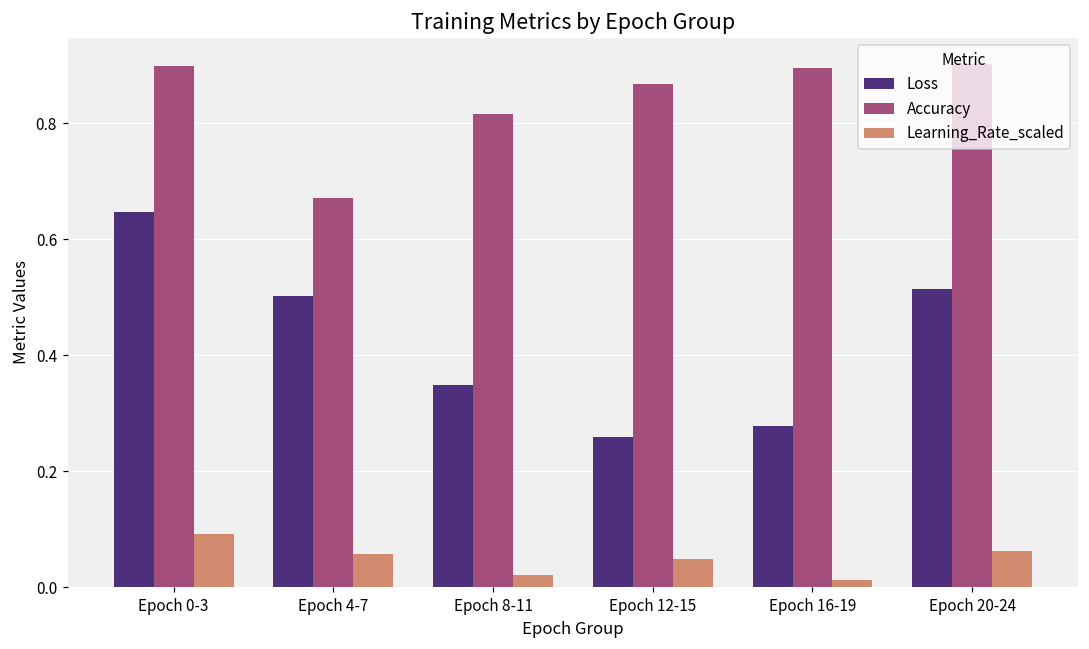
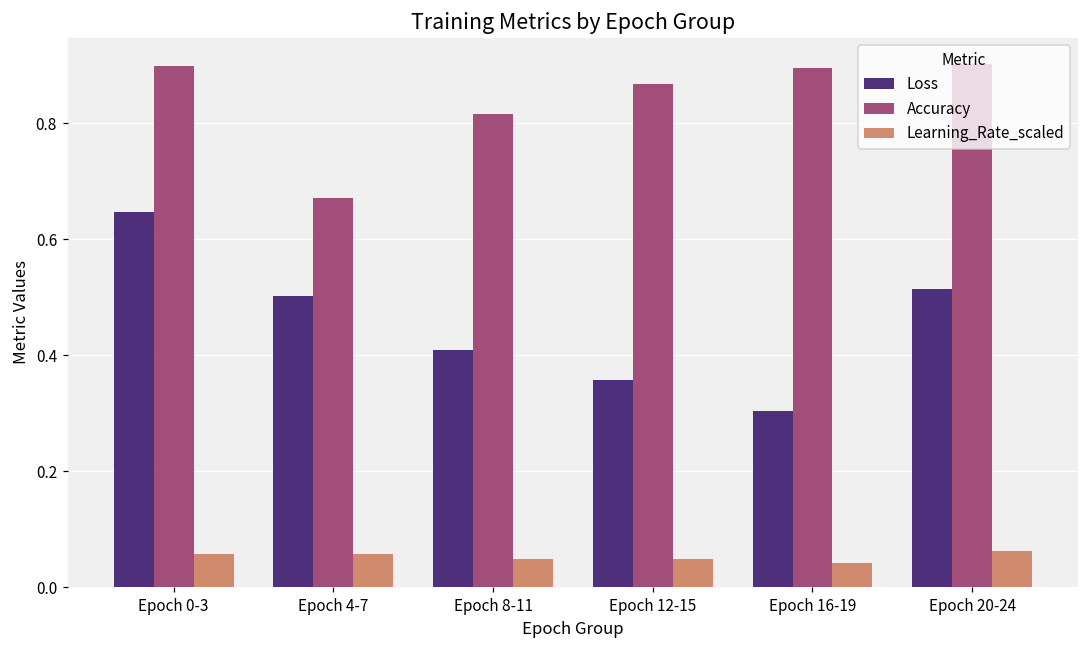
Learning_Rate_scaled, Epoch 0-3: 0.09 -> 0.06
Loss, Epoch 8-11: 0.35 -> 0.41
Learning_Rate_scaled, Epoch 8-11: 0.02 -> 0.05
Loss, Epoch 12-15: 0.26 -> 0.36
Loss, Epoch 16-19: 0.28 -> 0.30
Learning_Rate_scaled, Epoch 16-19: 0.01 -> 0.04
